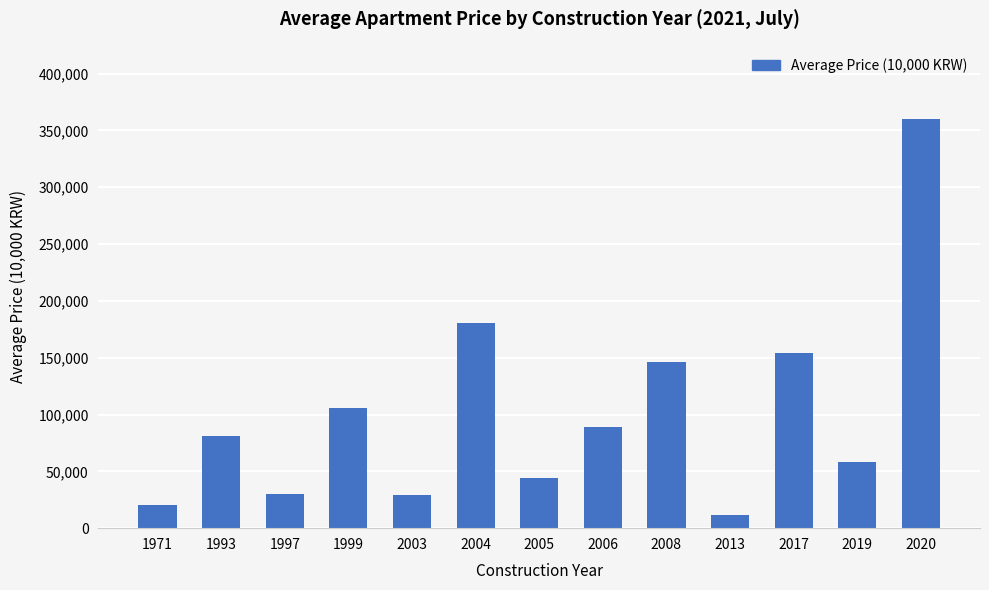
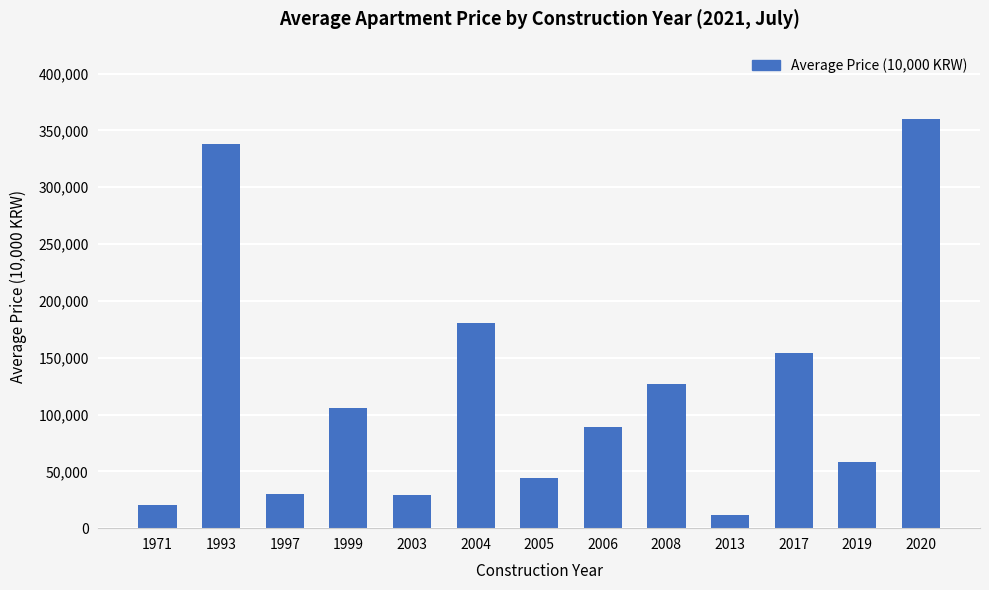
1993: 81,000 -> 338,000
2008: 146,000 -> 127,000
